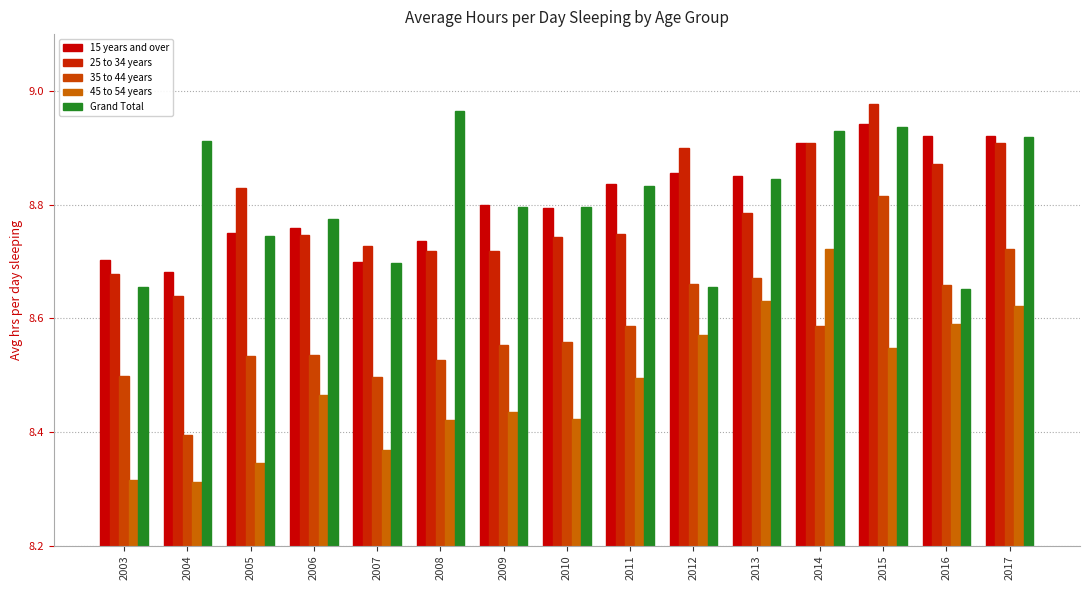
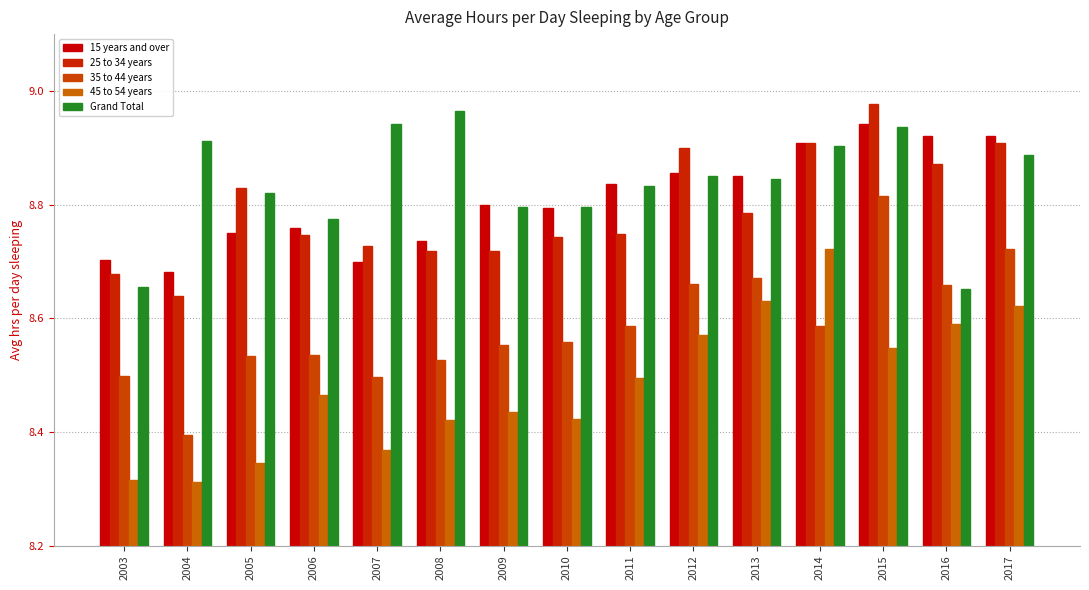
Grand Total, 2005: 8.75 -> 8.82
Grand Total, 2007: 8.70 -> 8.94
Grand Total, 2012: 8.66 -> 8.85
Grand Total, 2014: 8.93 -> 8.90
Grand Total, 2017: 8.92 -> 8.89
